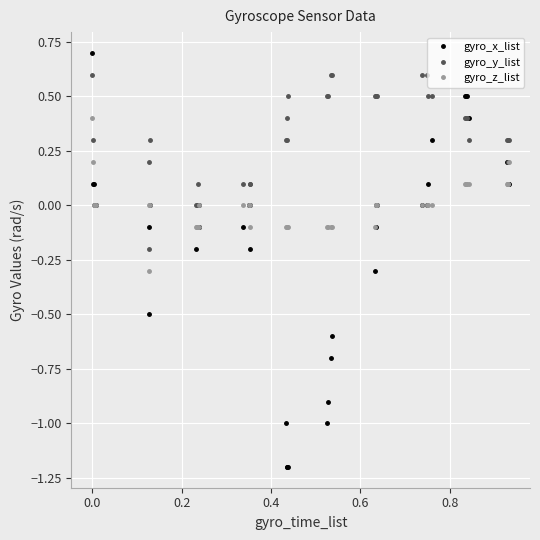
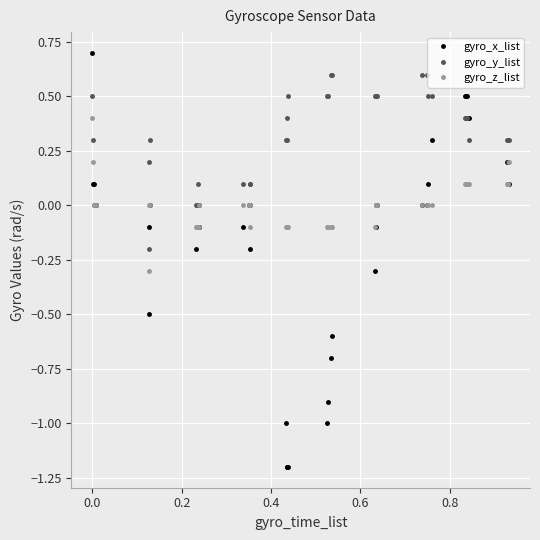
gyro_y_list, 0.0: 0.6 -> 0.5
